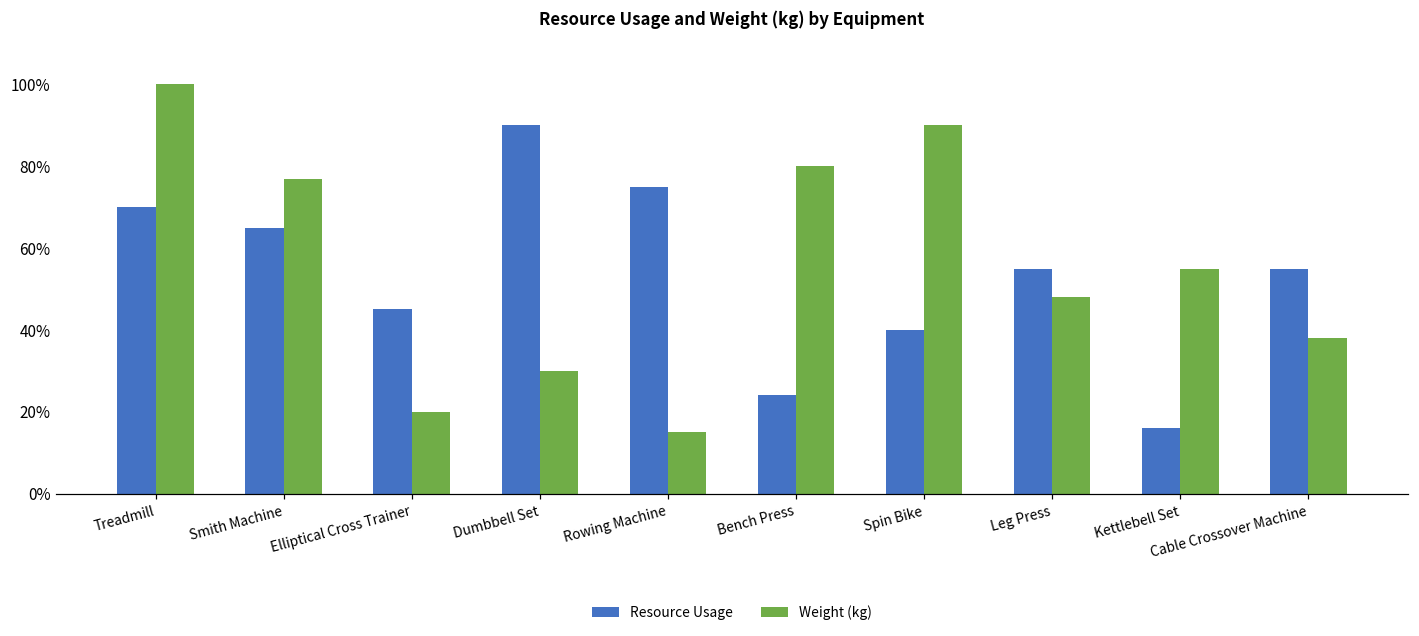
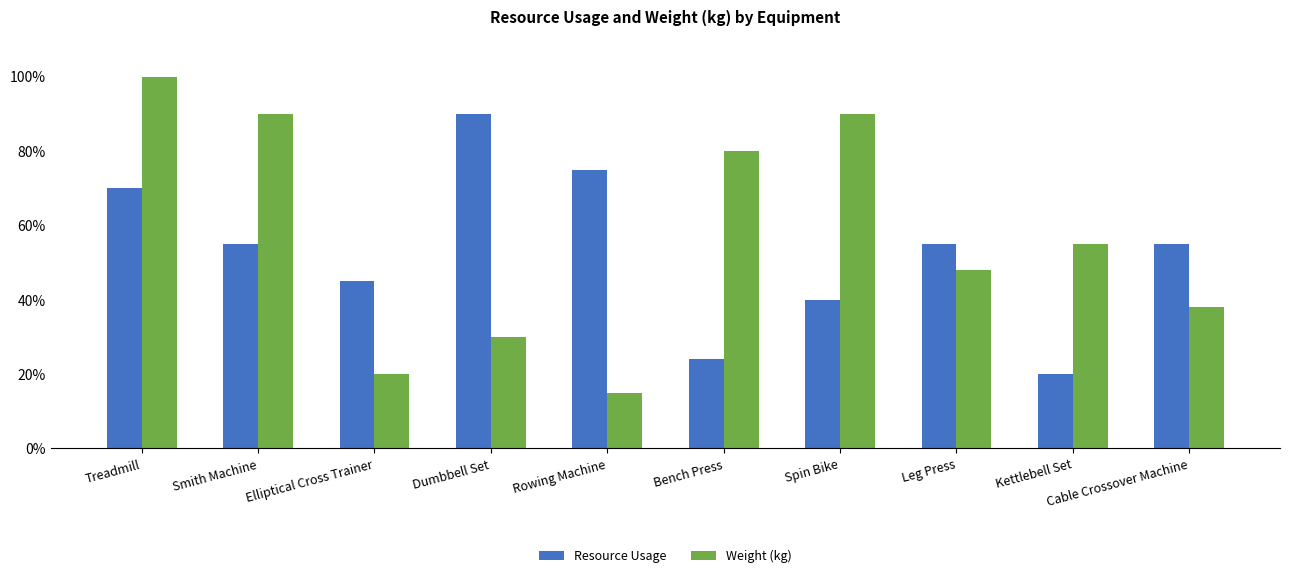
Resource Usage, Smith Machine: 65% -> 55%
Weight (kg), Smith Machine: 77% -> 90%
Resource Usage, Kettlebell Set: 16% -> 20%
